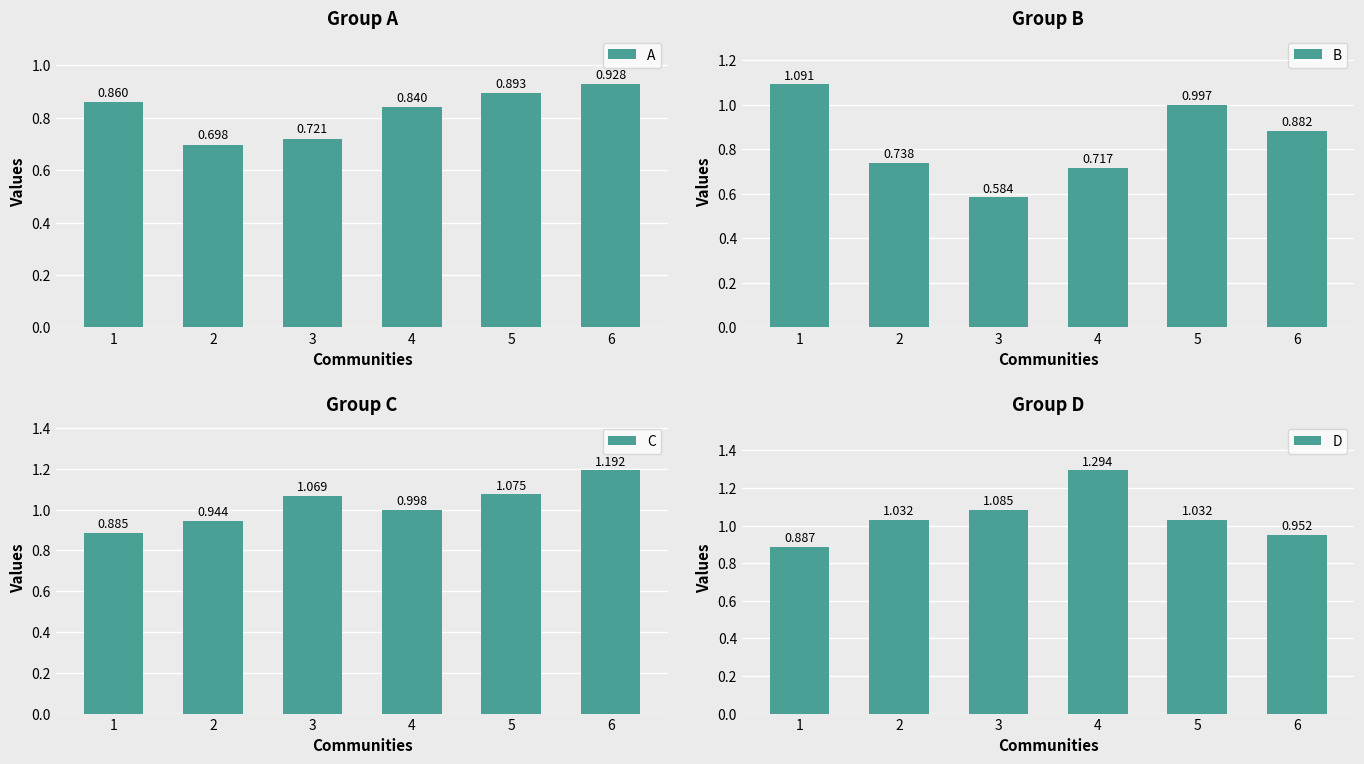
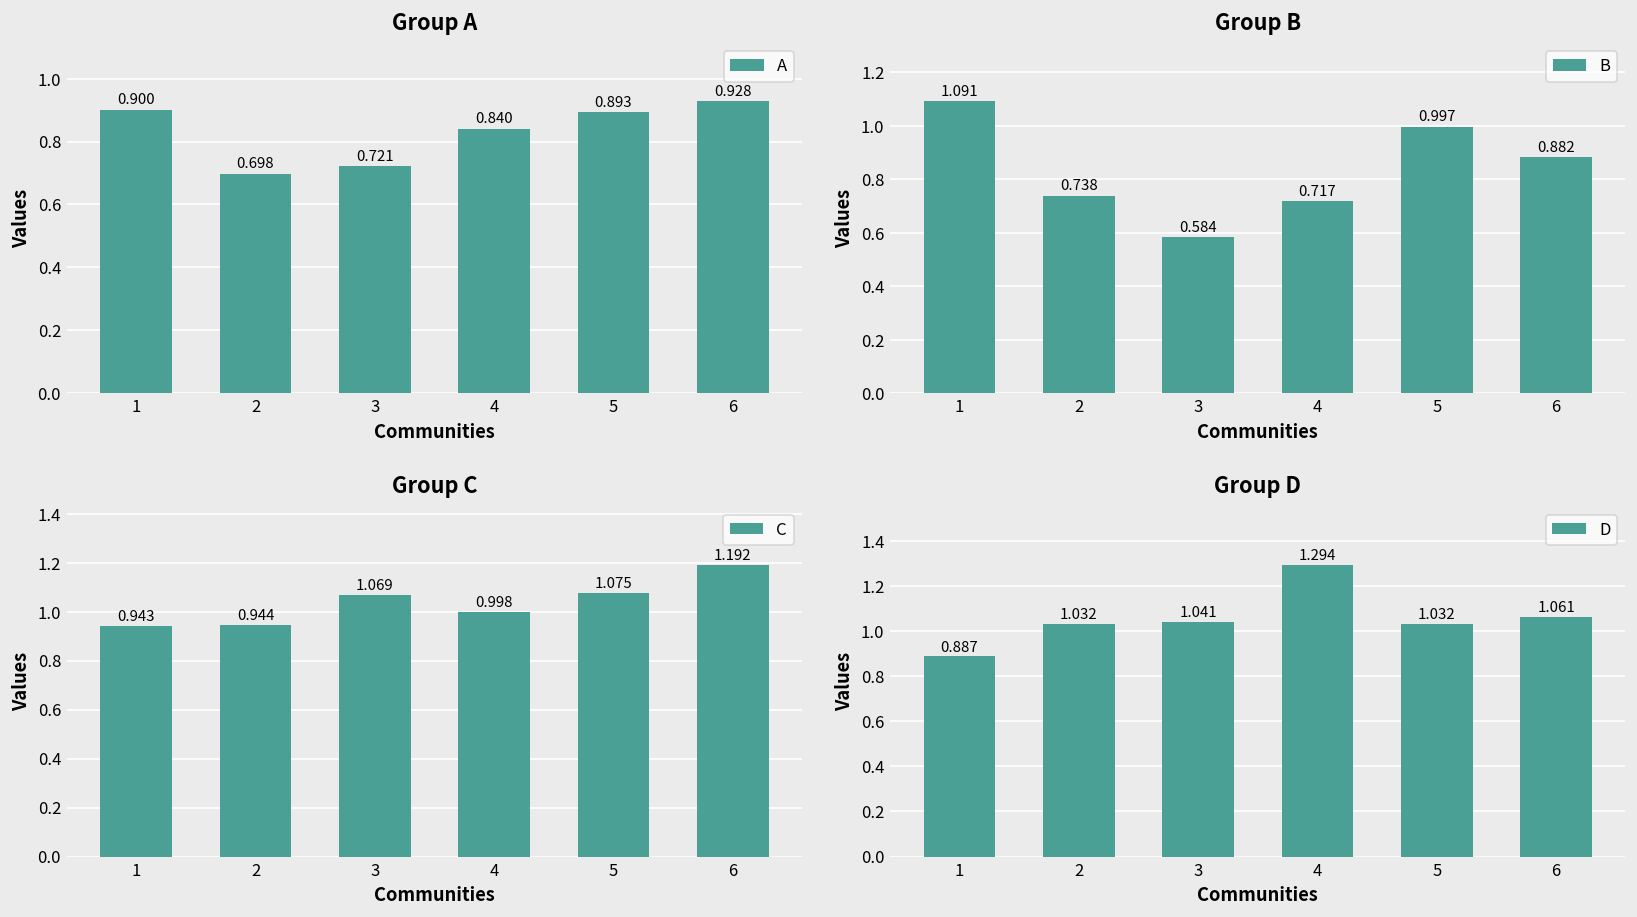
Group A, 1: 0.860 -> 0.900
Group C, 1: 0.885 -> 0.943
Group D, 3: 1.085 -> 1.041
Group D, 6: 0.952 -> 1.061
